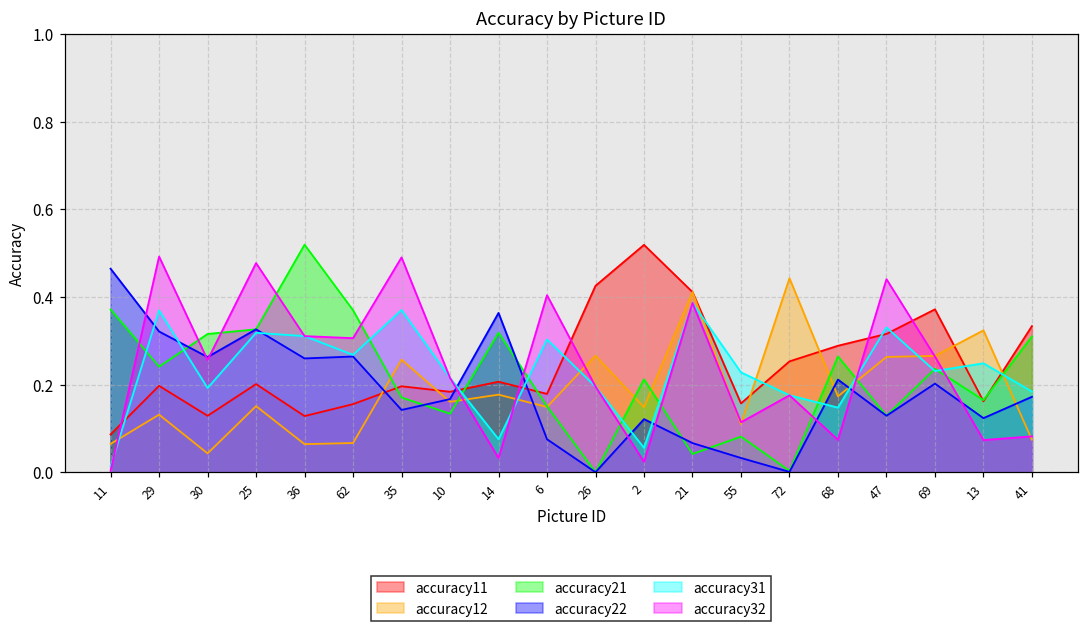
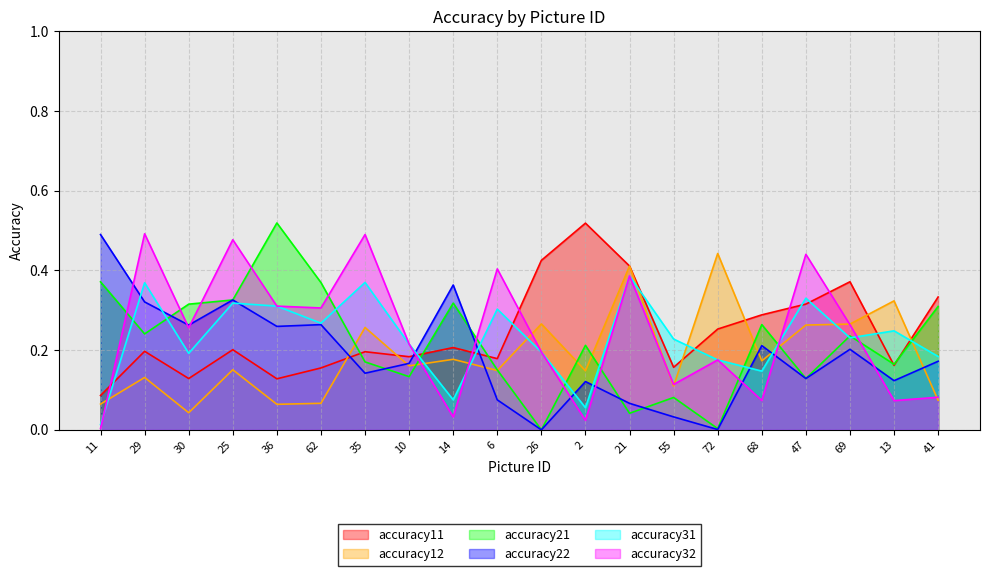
accuracy22, 11: 0.46 -> 0.49
